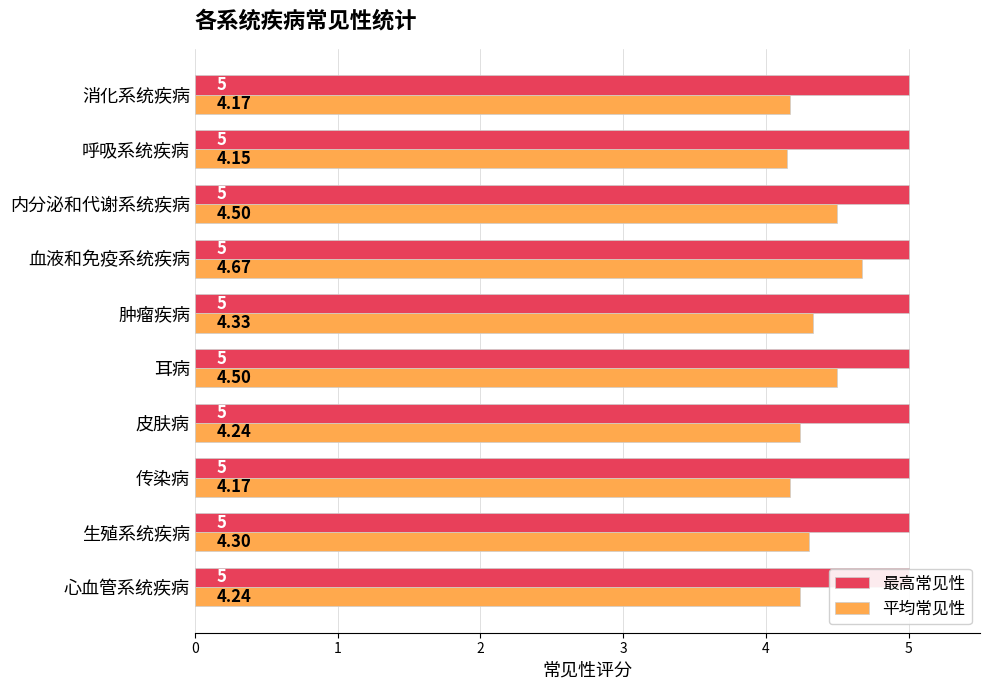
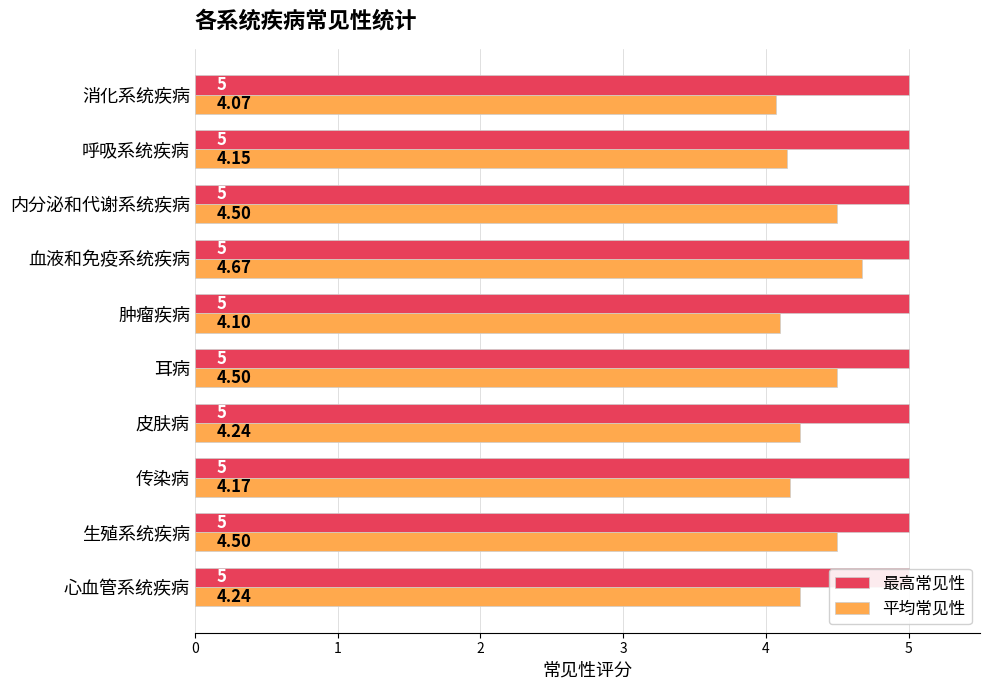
平均常见性, 消化系统疾病: 4.17 -> 4.07
平均常见性, 肿瘤疾病: 4.33 -> 4.10
平均常见性, 生殖系统疾病: 4.30 -> 4.50
